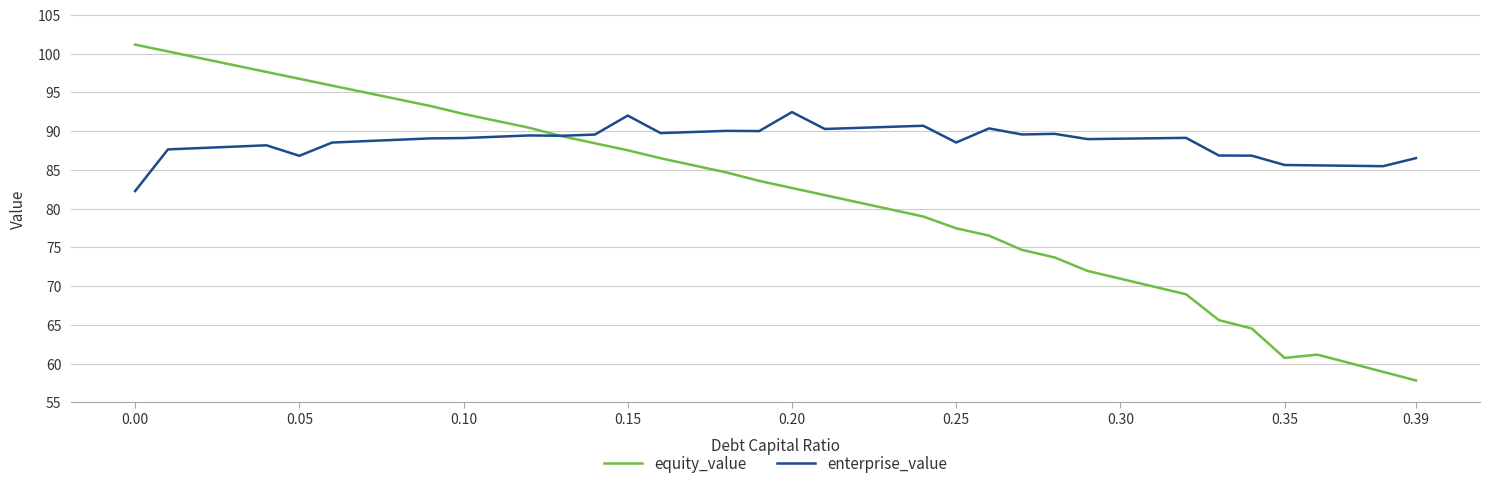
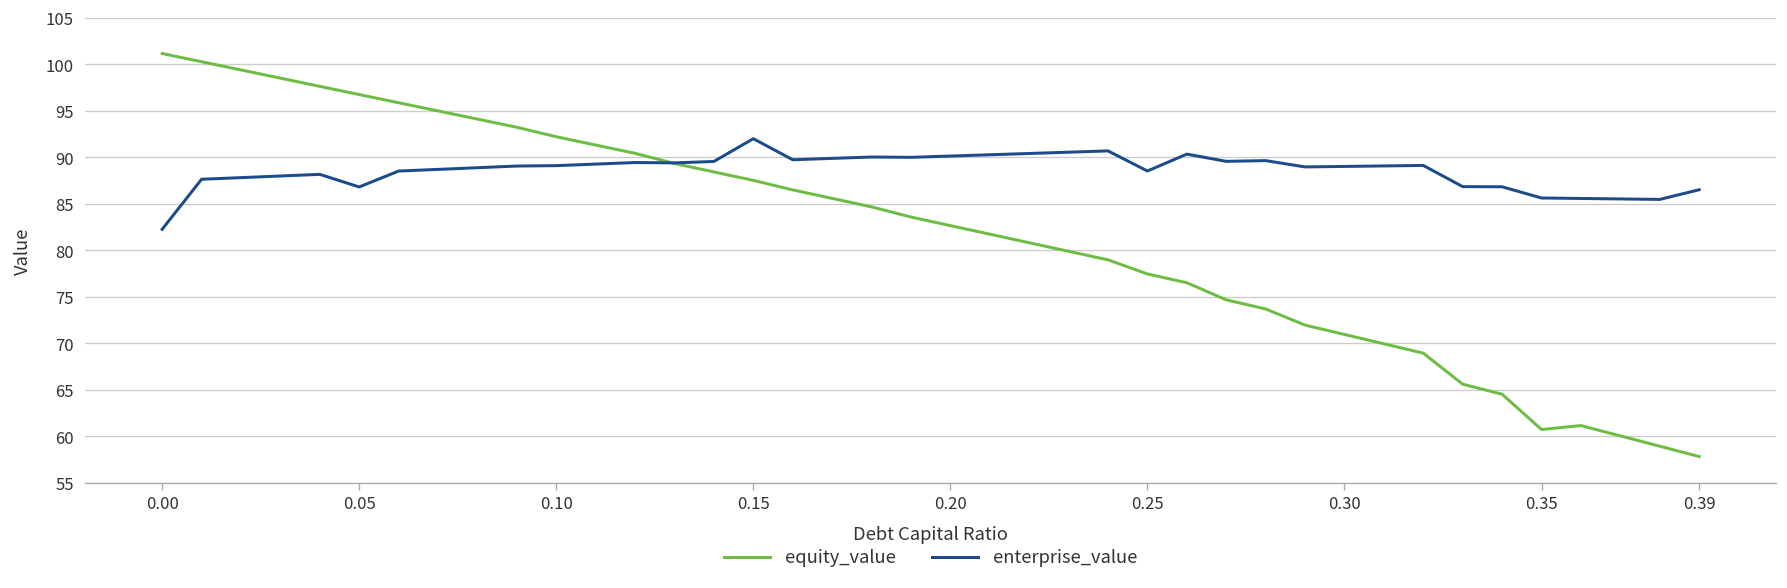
enterprise_value, 0.20: 92 -> 90
